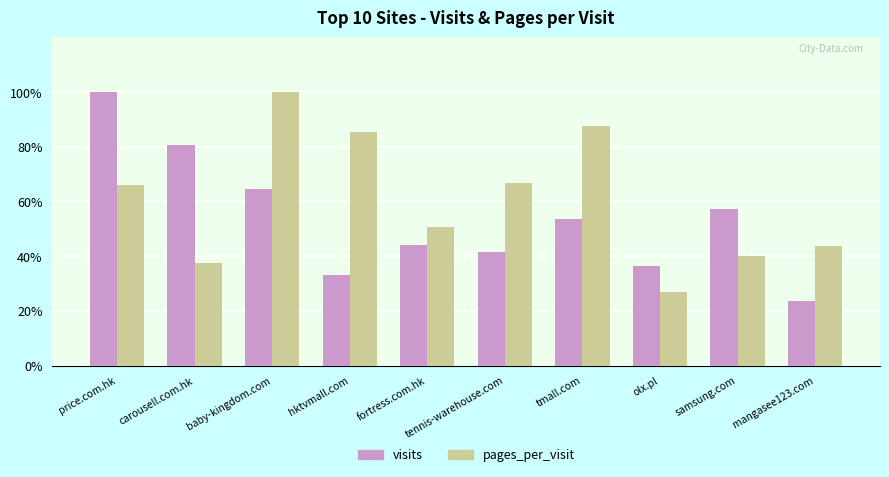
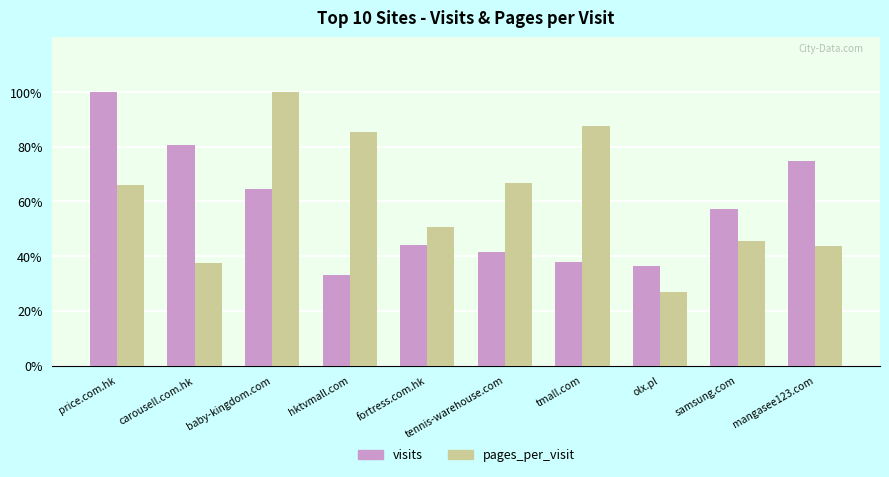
visits, tmall.com: 54% -> 38%
pages_per_visit, samsung.com: 40% -> 46%
visits, mangasee123.com: 24% -> 75%
